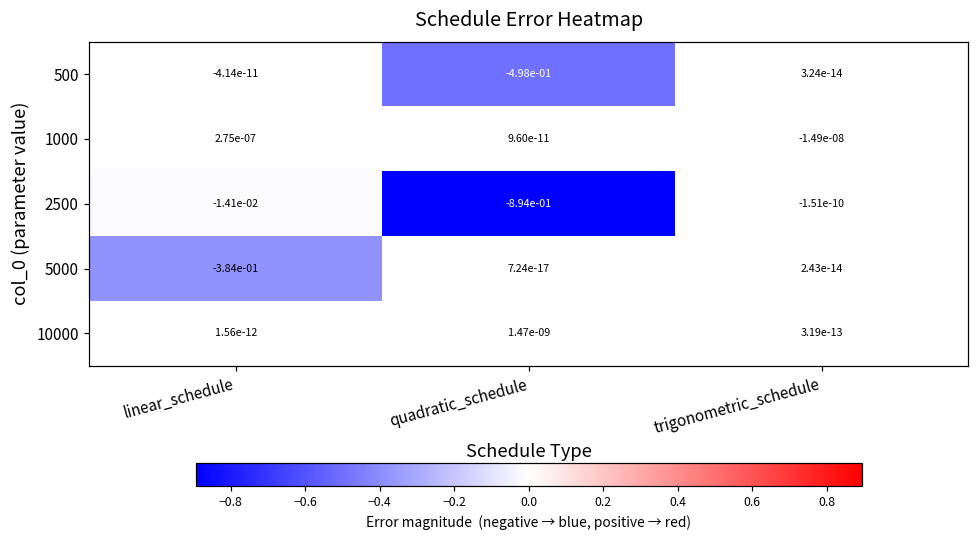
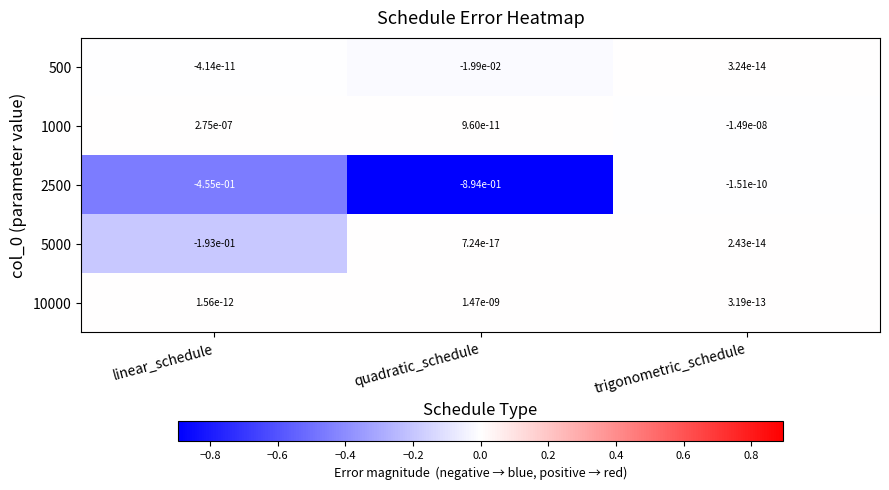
500, quadratic_schedule: -4.98e-01 -> -1.99e-02
2500, linear_schedule: -1.41e-02 -> -4.55e-01
5000, linear_schedule: -3.84e-01 -> -1.93e-01
